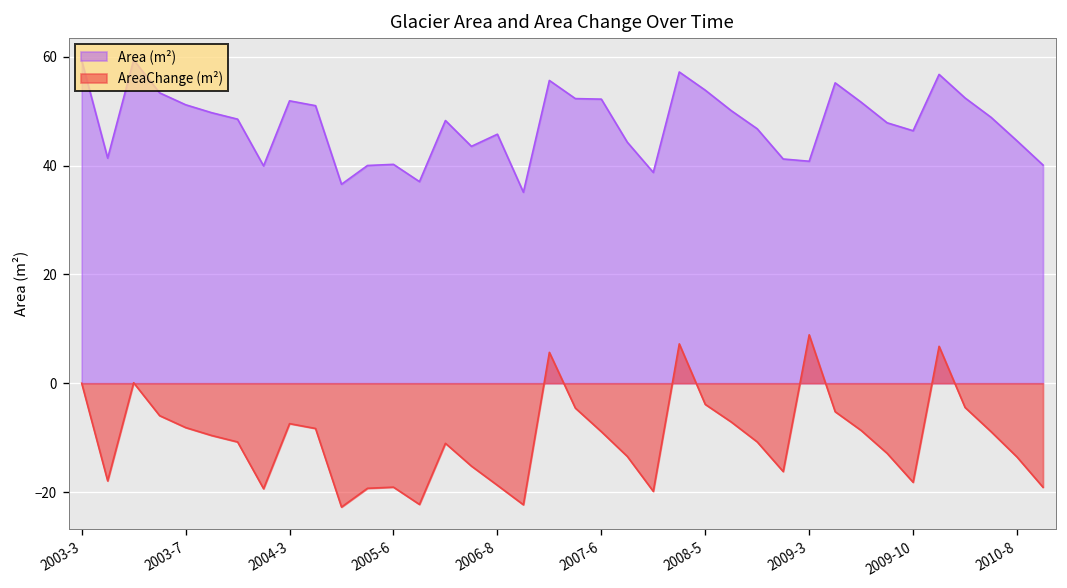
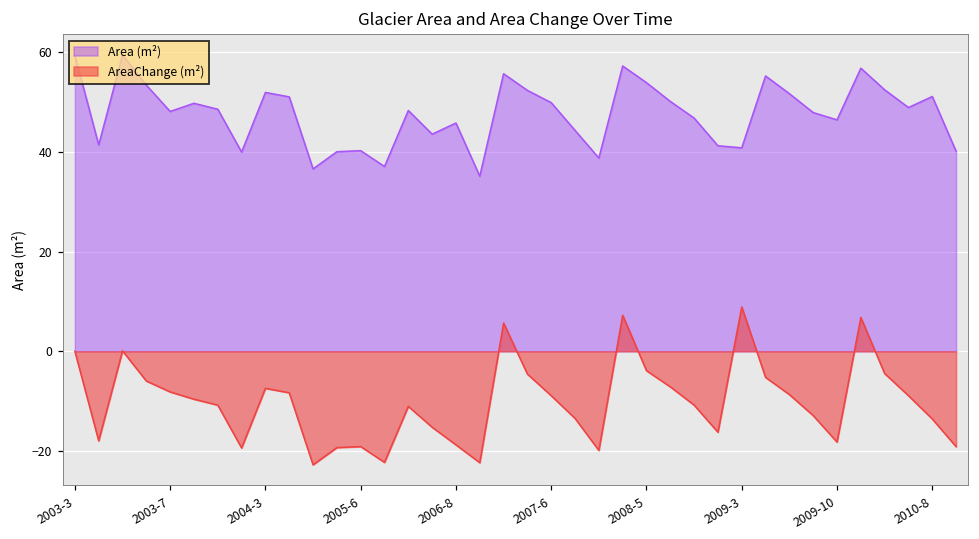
Area (m²), 2003-7: 51 -> 48
Area (m²), 2007-6: 52 -> 50
Area (m²), 2010-8: 45 -> 51
